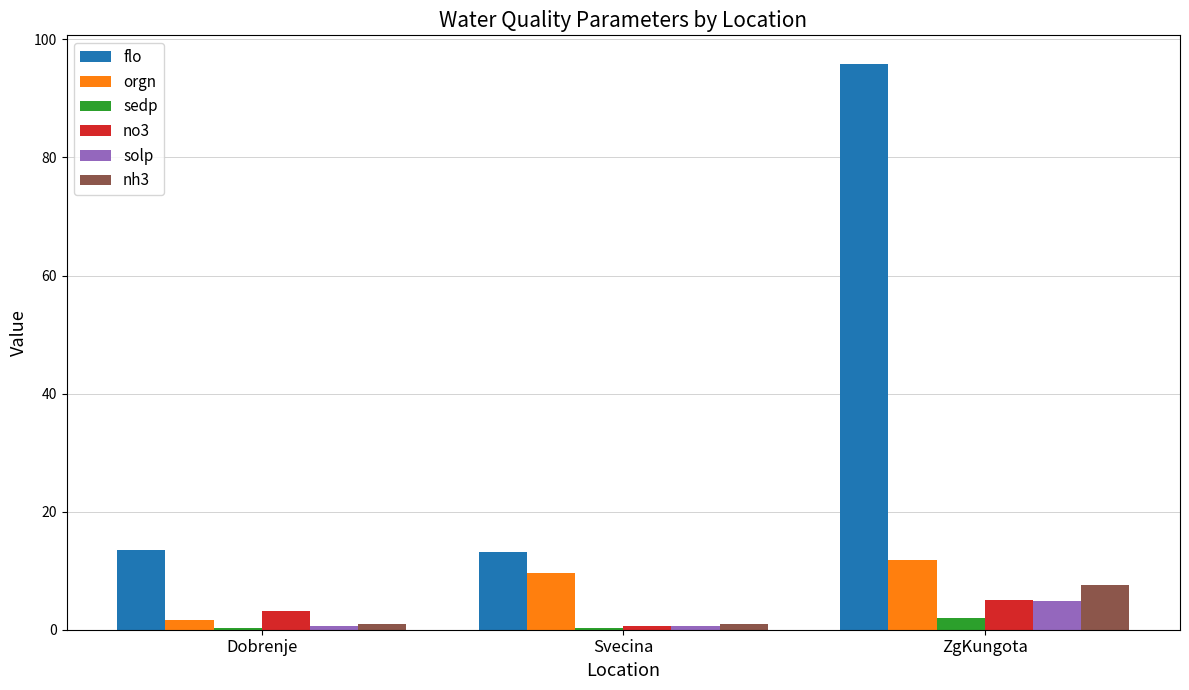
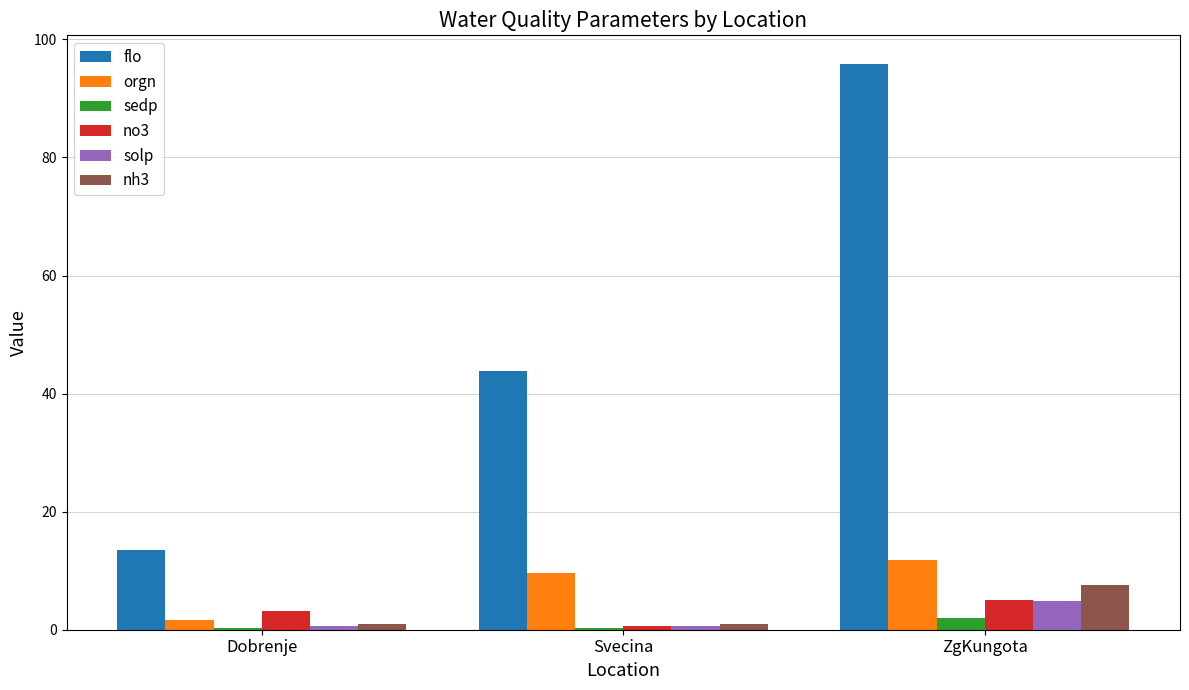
flo, Svecina: 13 -> 44
